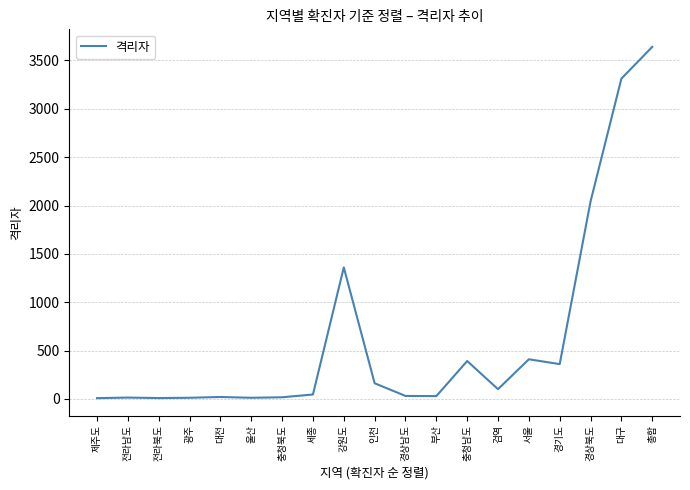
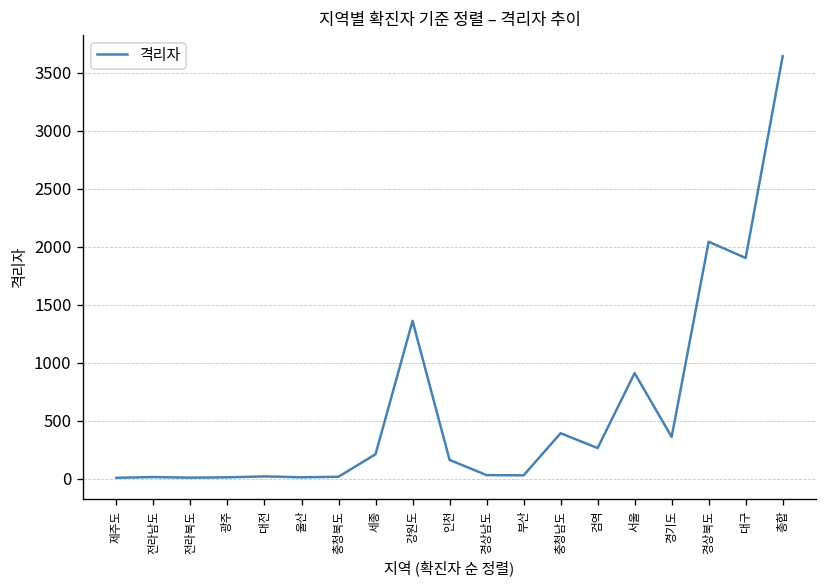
세종: 0 -> 200
검역: 100 -> 300
서울: 400 -> 900
대구: 3300 -> 1900
